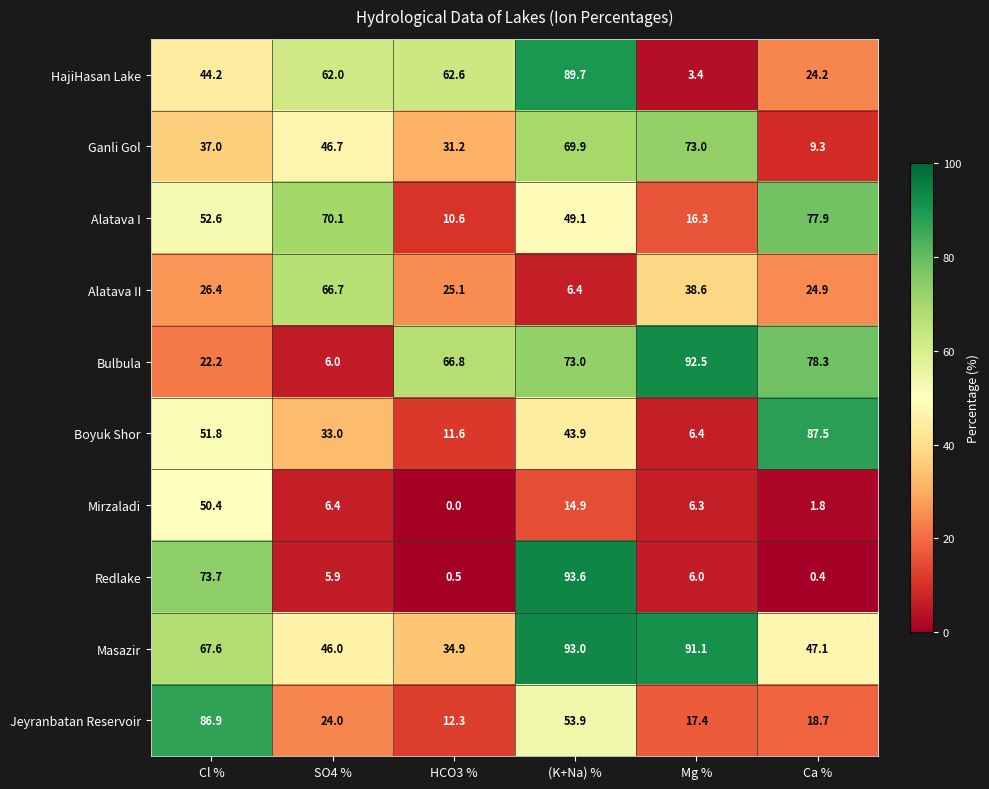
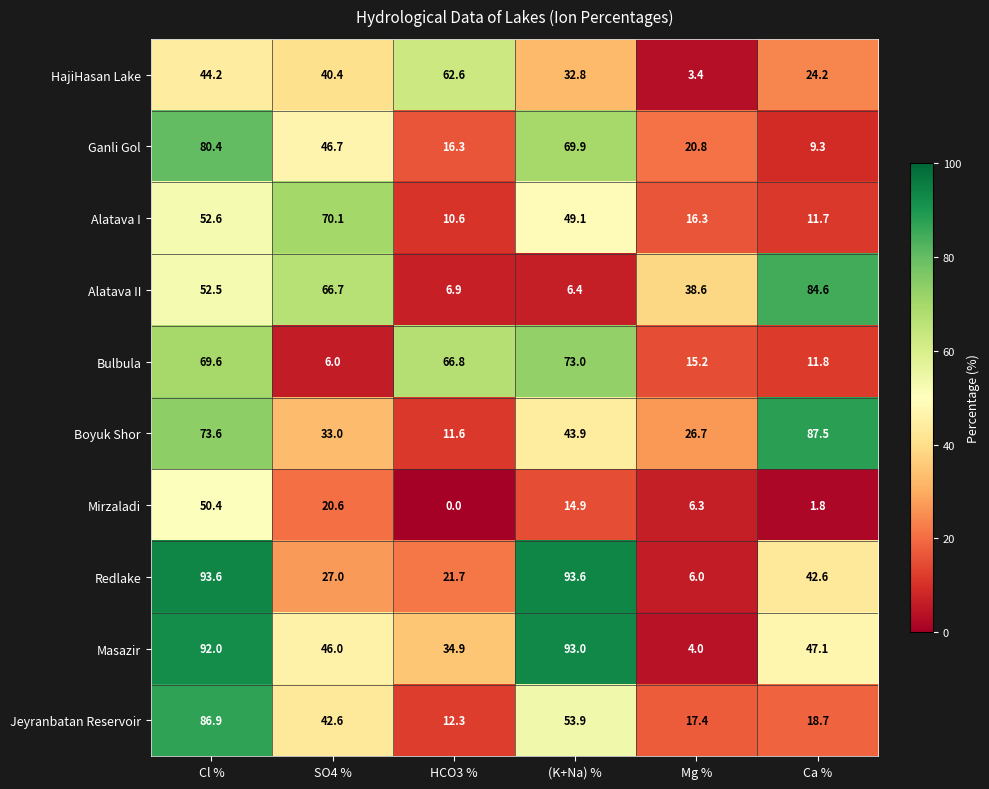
HajiHasan Lake, SO4 %: 62.0 -> 40.4
HajiHasan Lake, (K+Na) %: 89.7 -> 32.8
Ganli Gol, Cl %: 37.0 -> 80.4
Ganli Gol, HCO3 %: 31.2 -> 16.3
Ganli Gol, Mg %: 73.0 -> 20.8
Alatava I, Ca %: 77.9 -> 11.7
Alatava II, Cl %: 26.4 -> 52.5
Alatava II, HCO3 %: 25.1 -> 6.9
Alatava II, Ca %: 24.9 -> 84.6
Bulbula, Cl %: 22.2 -> 69.6
Bulbula, Mg %: 92.5 -> 15.2
Bulbula, Ca %: 78.3 -> 11.8
Boyuk Shor, Cl %: 51.8 -> 73.6
Boyuk Shor, Mg %: 6.4 -> 26.7
Mirzaladi, SO4 %: 6.4 -> 20.6
Redlake, Cl %: 73.7 -> 93.6
Redlake, SO4 %: 5.9 -> 27.0
Redlake, HCO3 %: 0.5 -> 21.7
Redlake, Ca %: 0.4 -> 42.6
Masazir, Cl %: 67.6 -> 92.0
Masazir, Mg %: 91.1 -> 4.0
Jeyranbatan Reservoir, SO4 %: 24.0 -> 42.6
